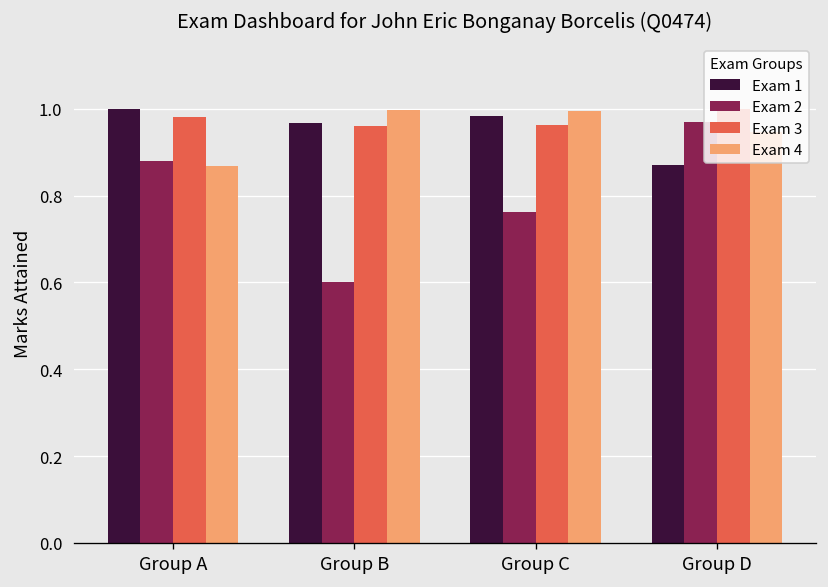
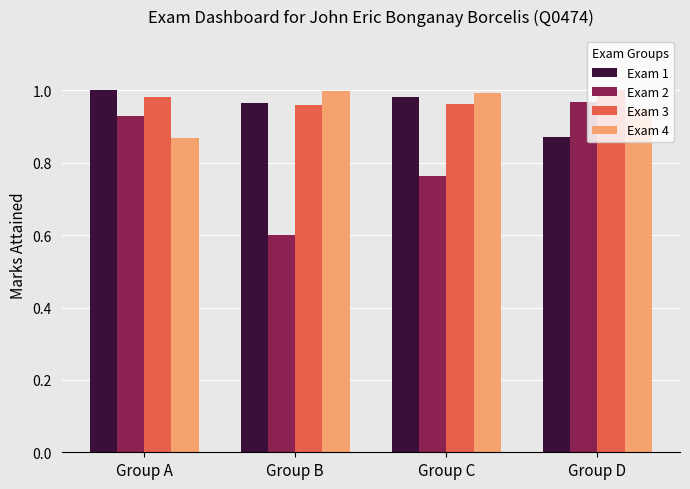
Exam 2, Group A: 0.88 -> 0.93
